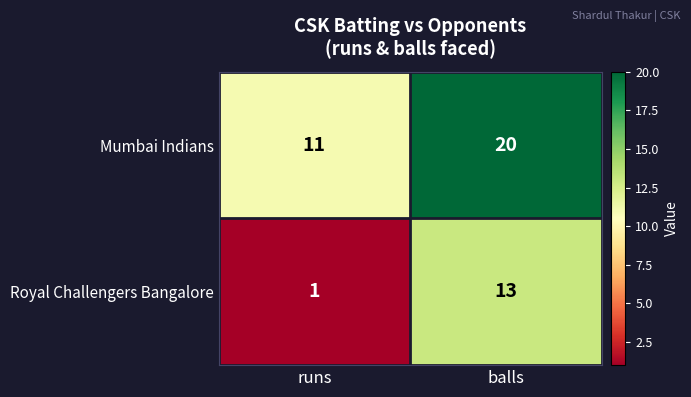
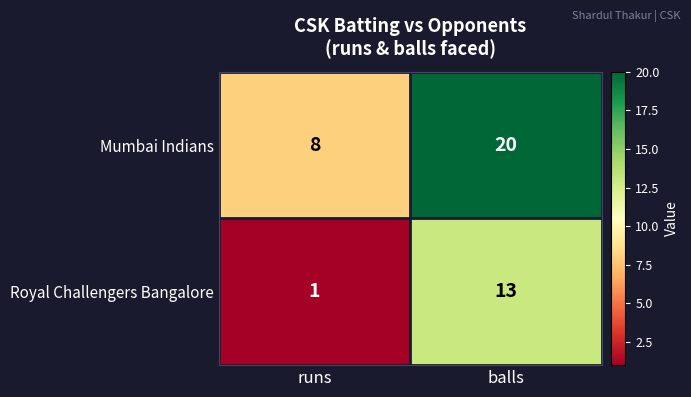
Mumbai Indians, runs: 11 -> 8
